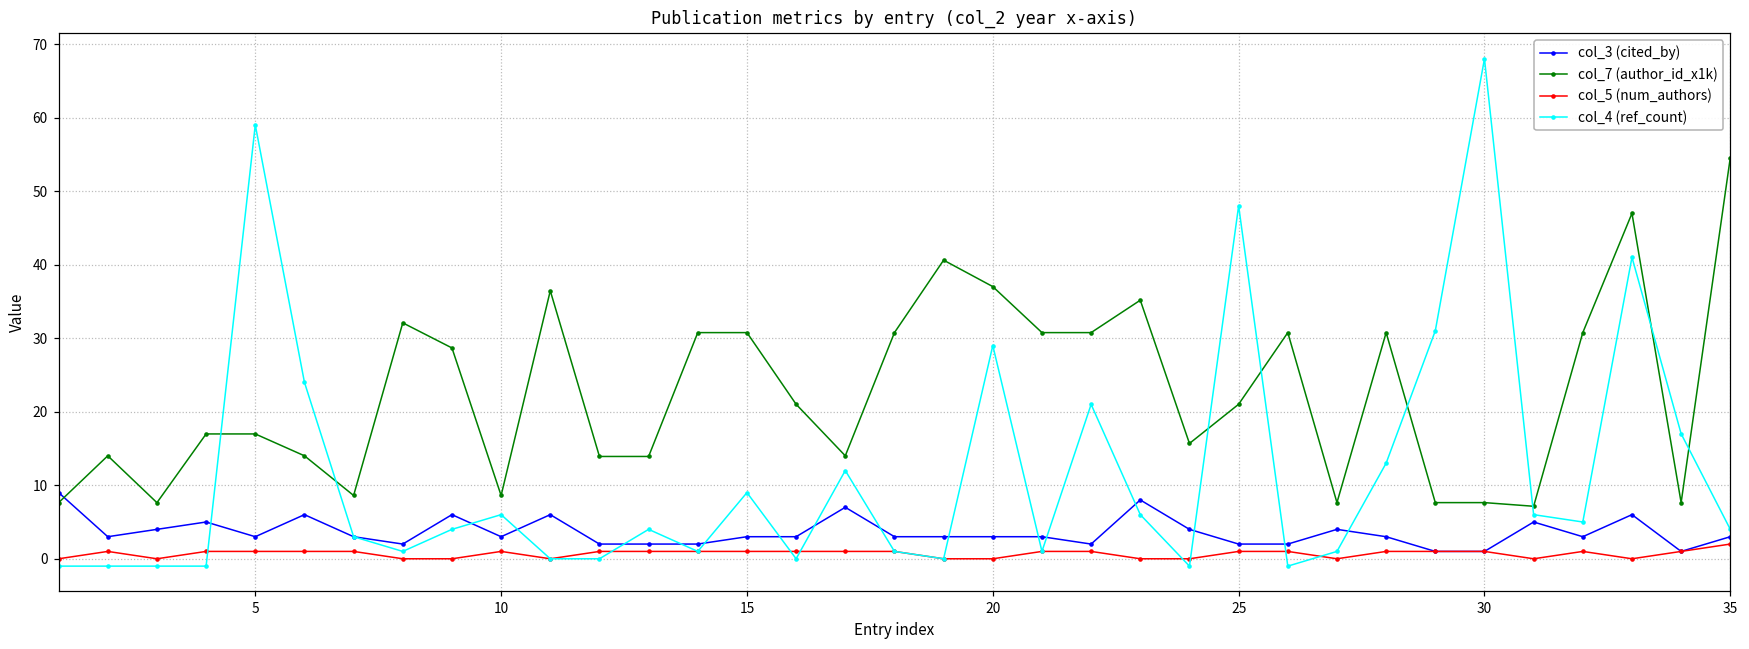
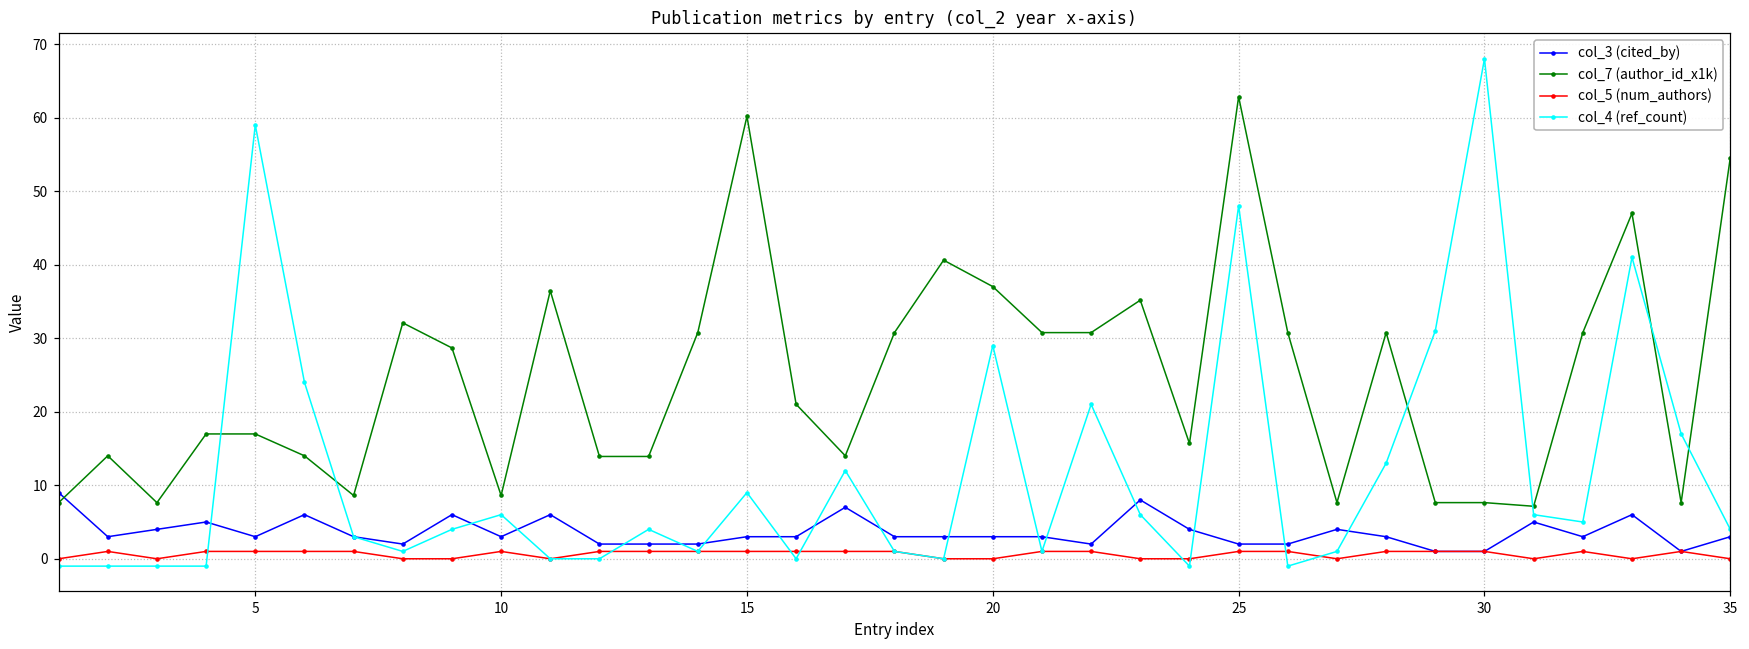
col_7 (author_id_x1k), 15: 31 -> 60
col_7 (author_id_x1k), 25: 21 -> 63
col_5 (num_authors), 35: 2 -> 0
